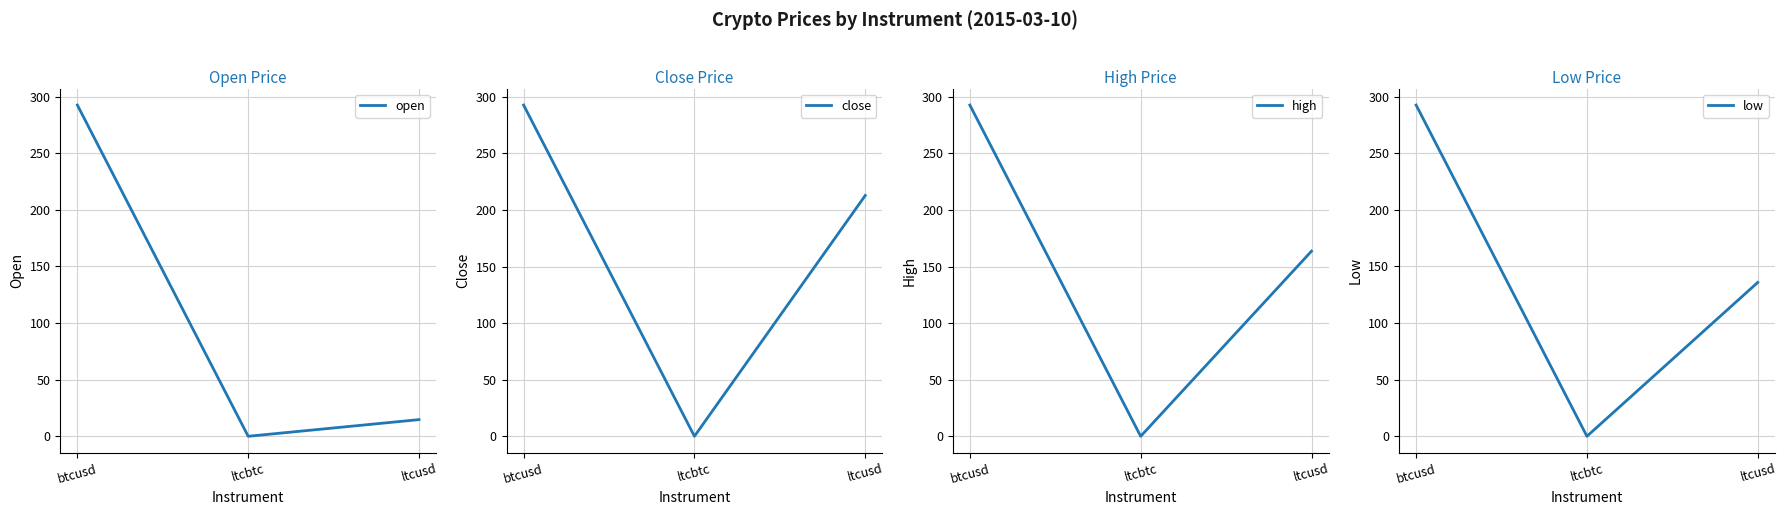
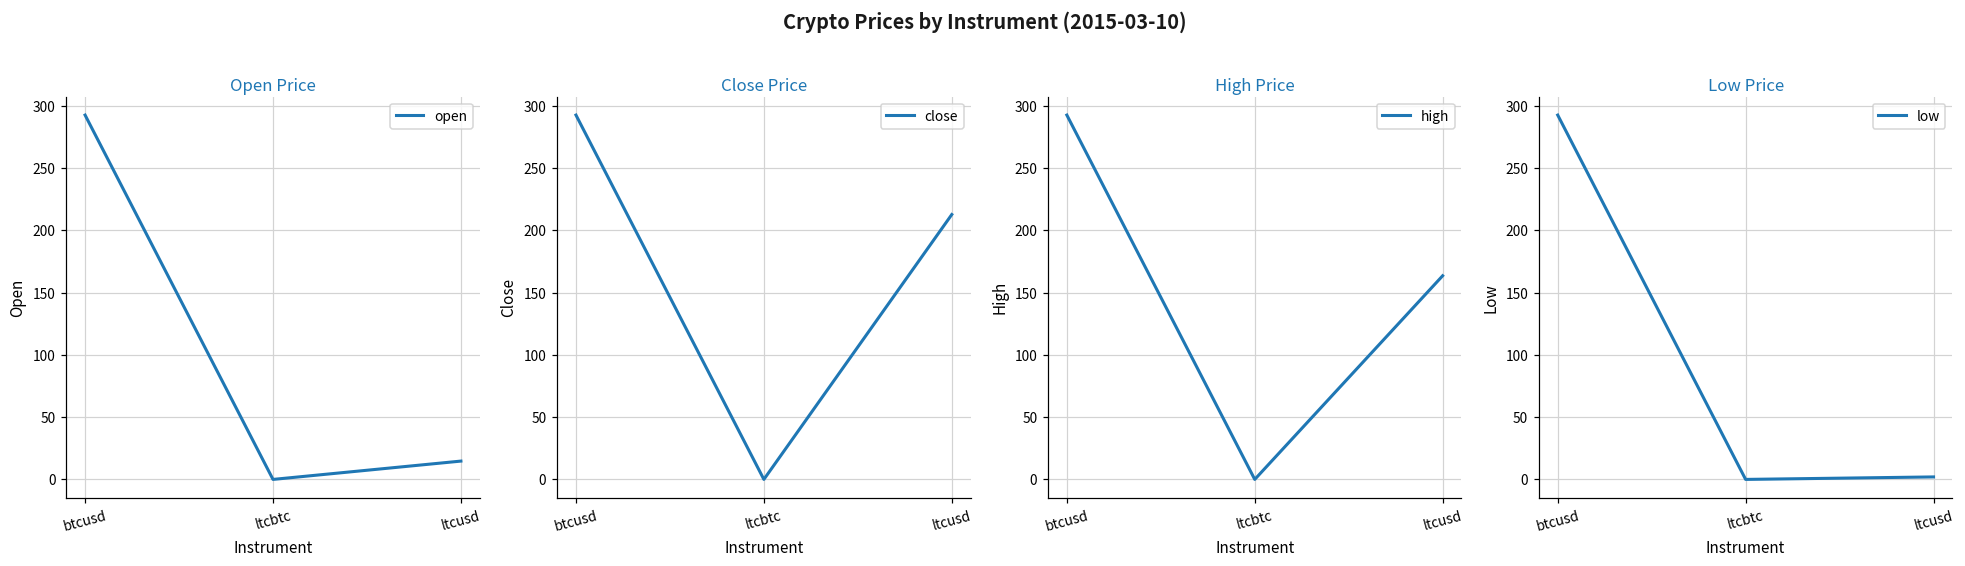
Low Price, ltcusd: 136 -> 2
